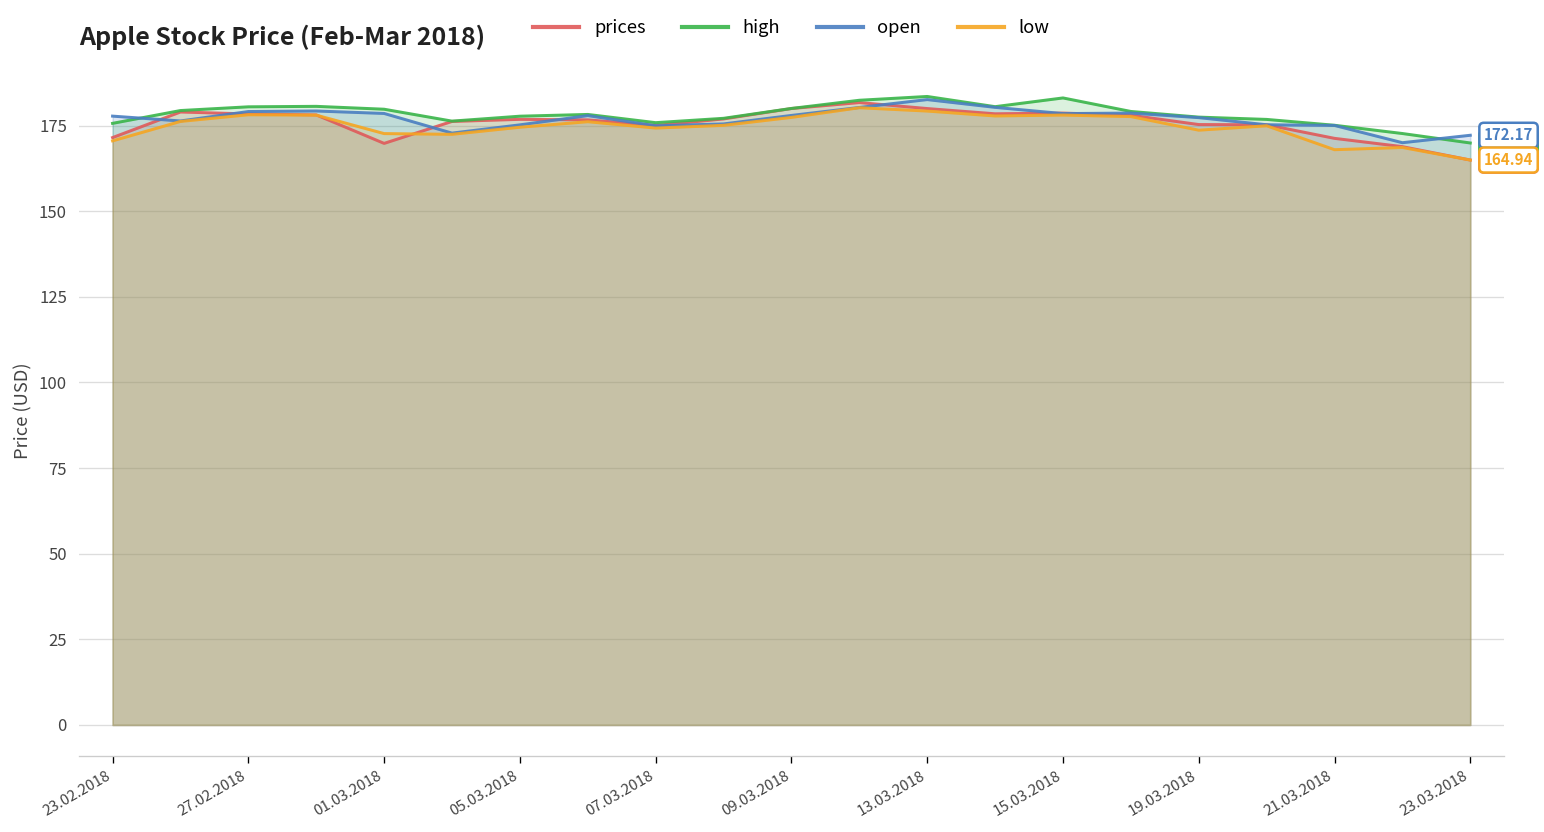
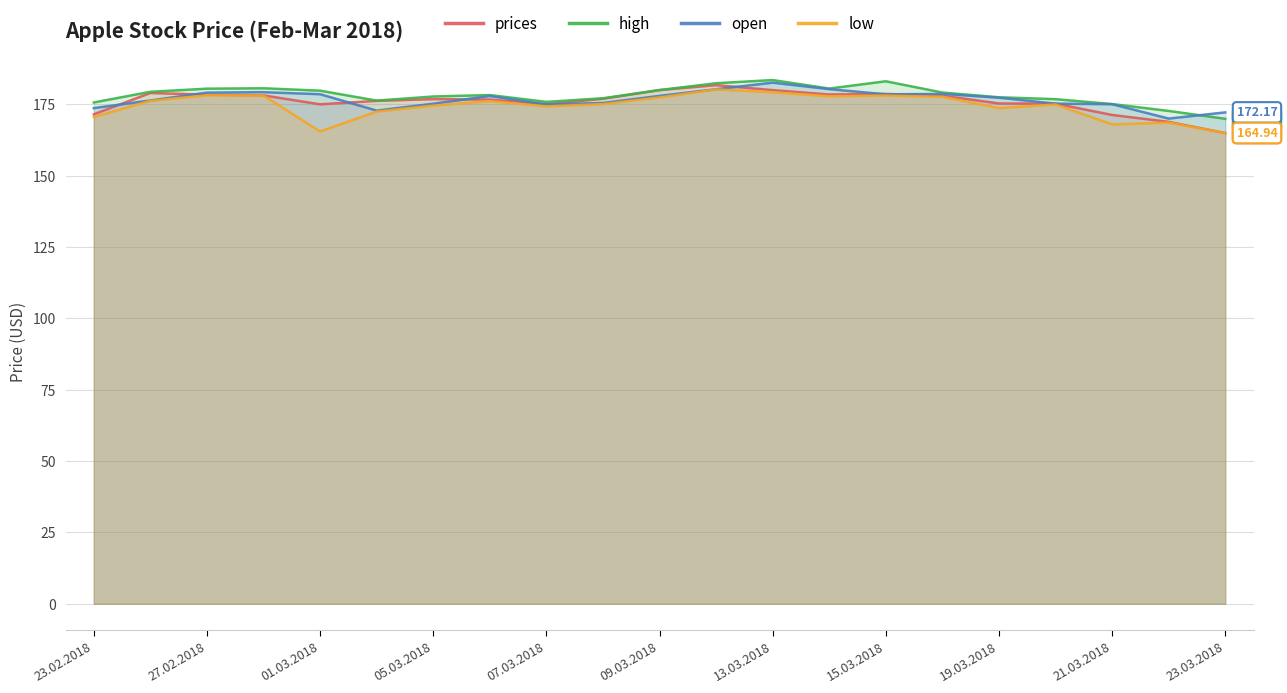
open, 23.02.2018: 178 -> 174
prices, 01.03.2018: 170 -> 175
low, 01.03.2018: 173 -> 165
